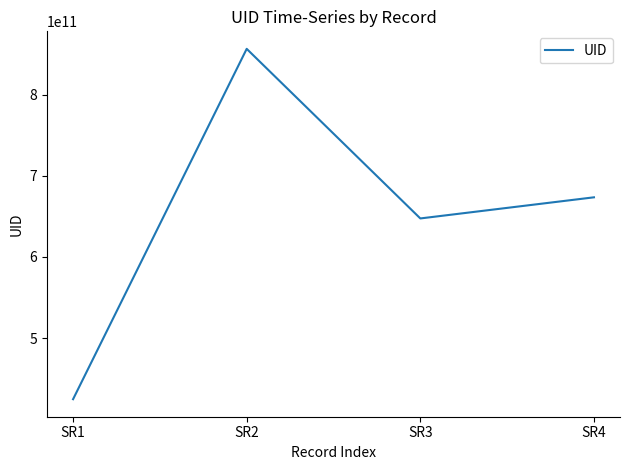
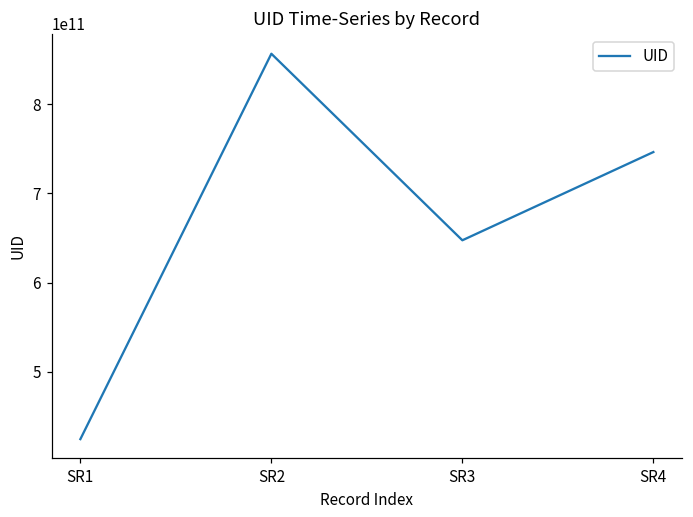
SR4: 670000000000 -> 750000000000
